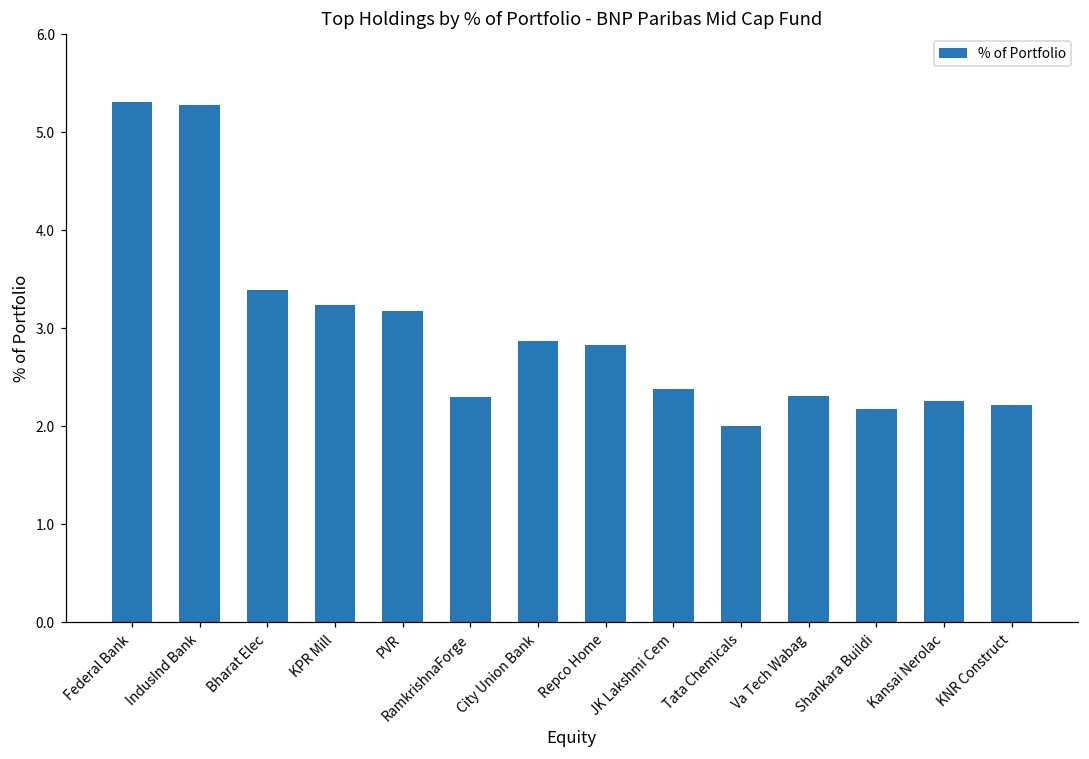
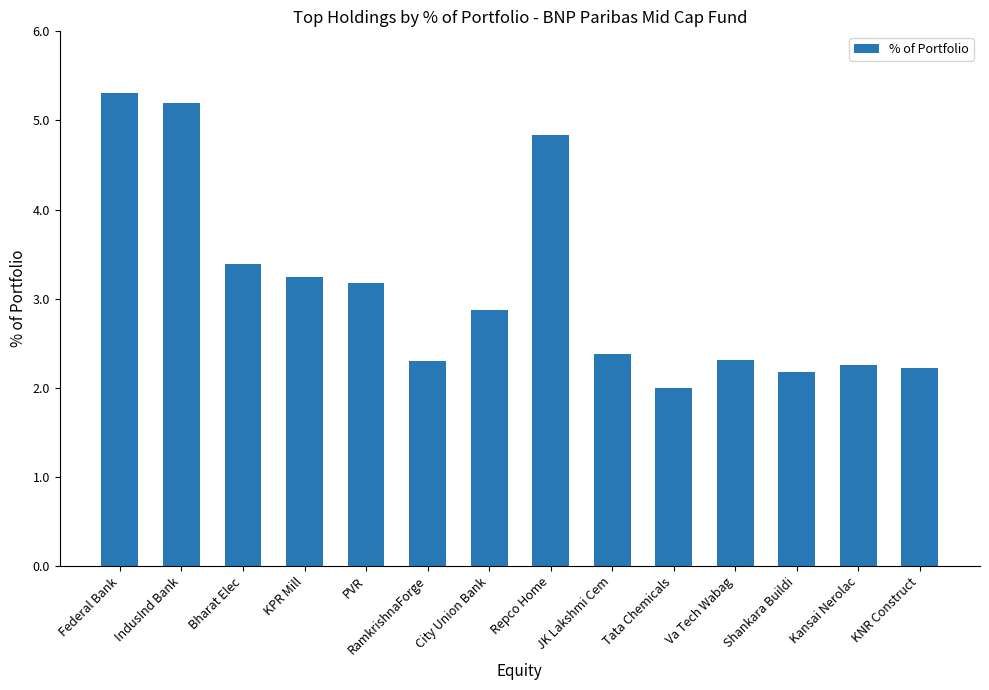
IndusInd Bank: 5.3 -> 5.2
Repco Home: 2.8 -> 4.8
